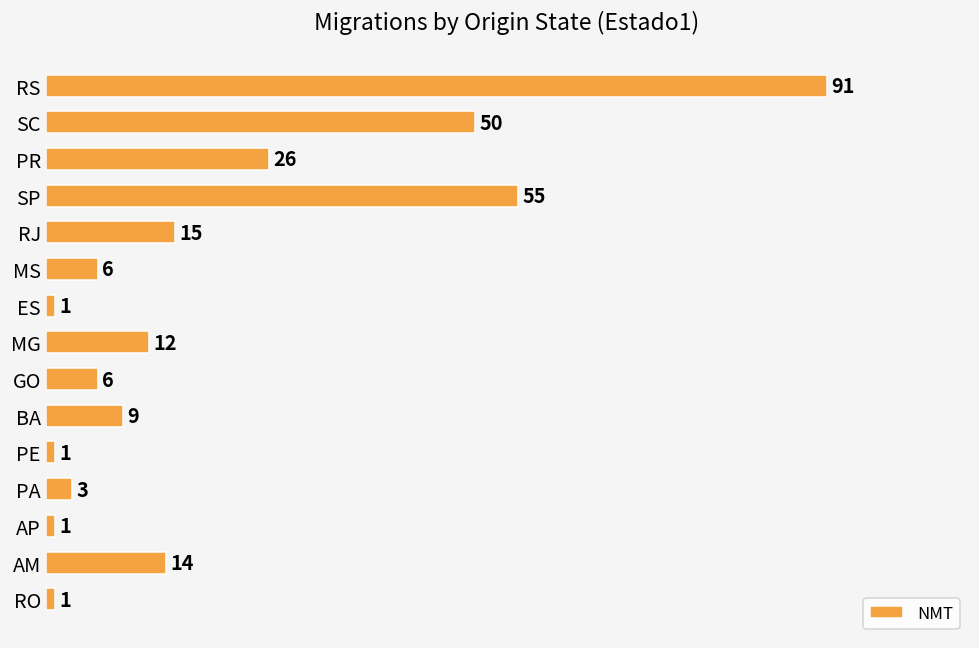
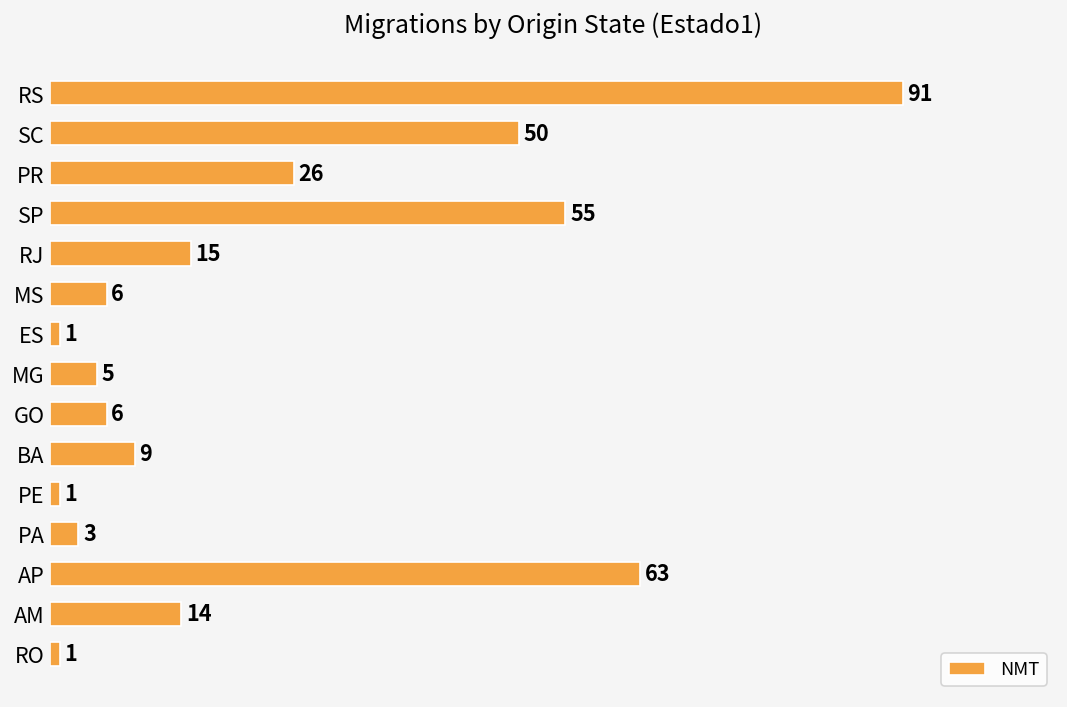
MG: 12 -> 5
AP: 1 -> 63
